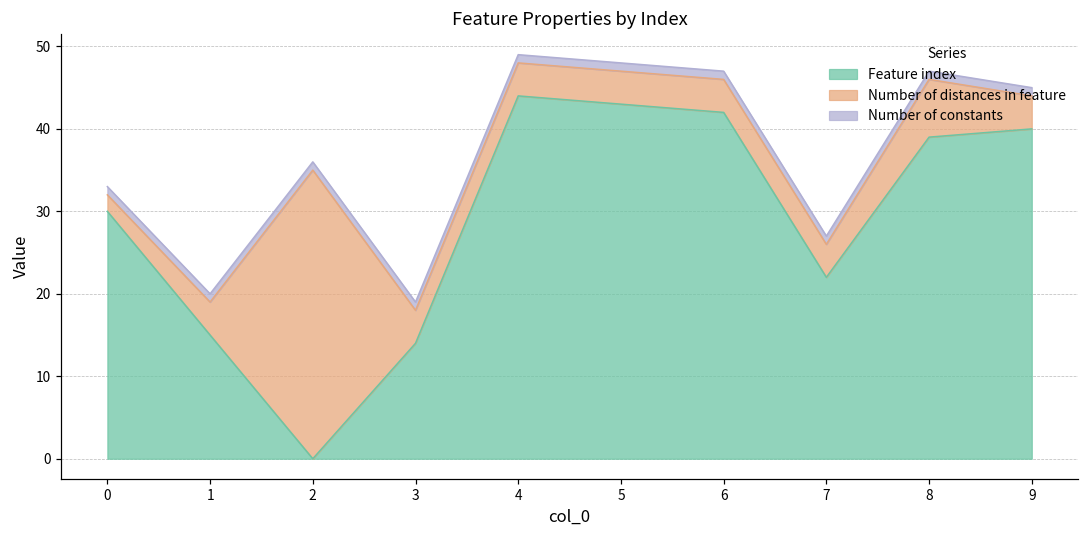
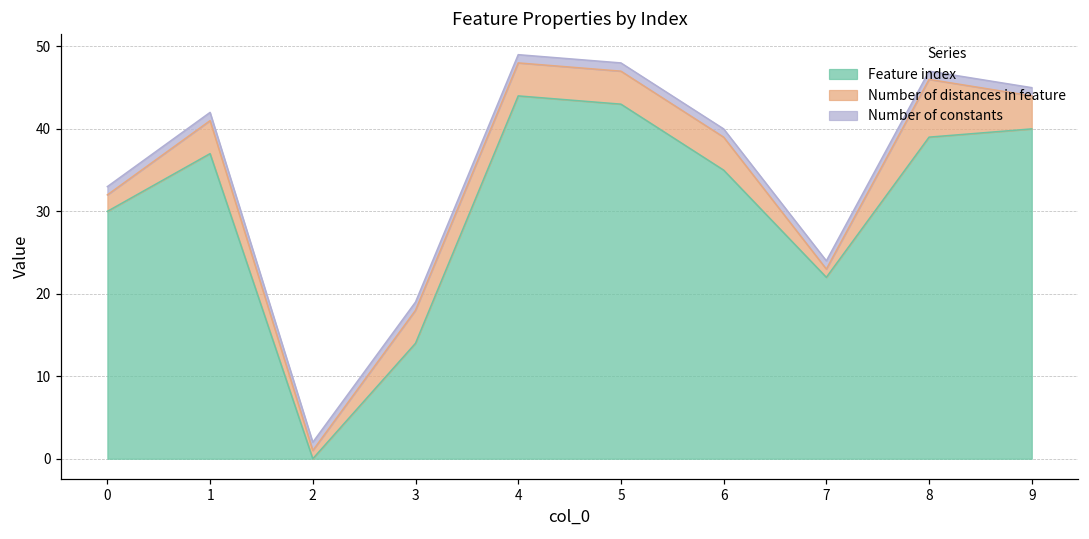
Feature index, 1: 15 -> 37
Number of distances in feature, 2: 35 -> 1
Feature index, 6: 42 -> 35
Number of distances in feature, 7: 4 -> 1
